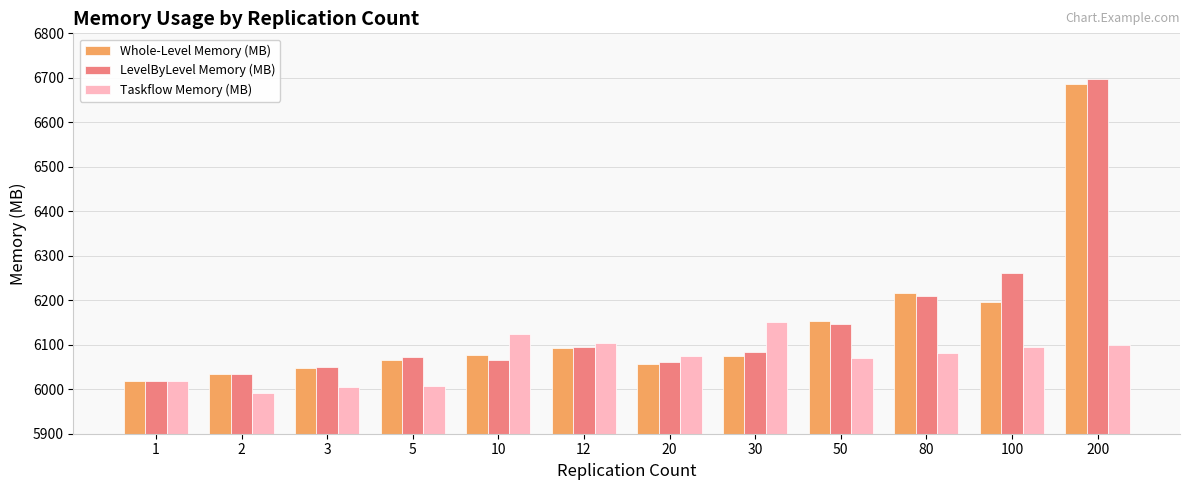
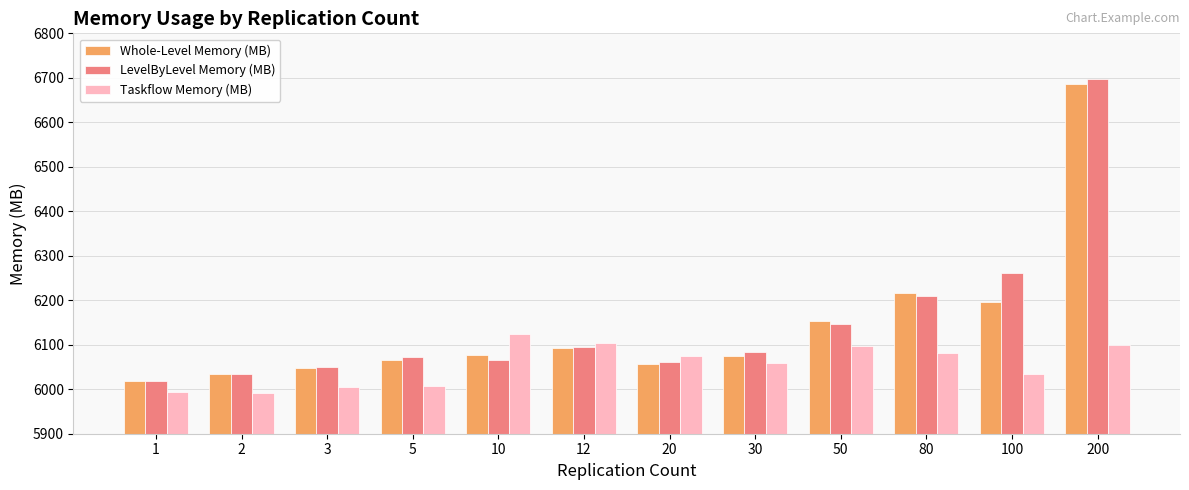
Taskflow Memory (MB), 1: 6020 -> 5990
Taskflow Memory (MB), 30: 6150 -> 6060
Taskflow Memory (MB), 50: 6070 -> 6100
Taskflow Memory (MB), 100: 6100 -> 6030
